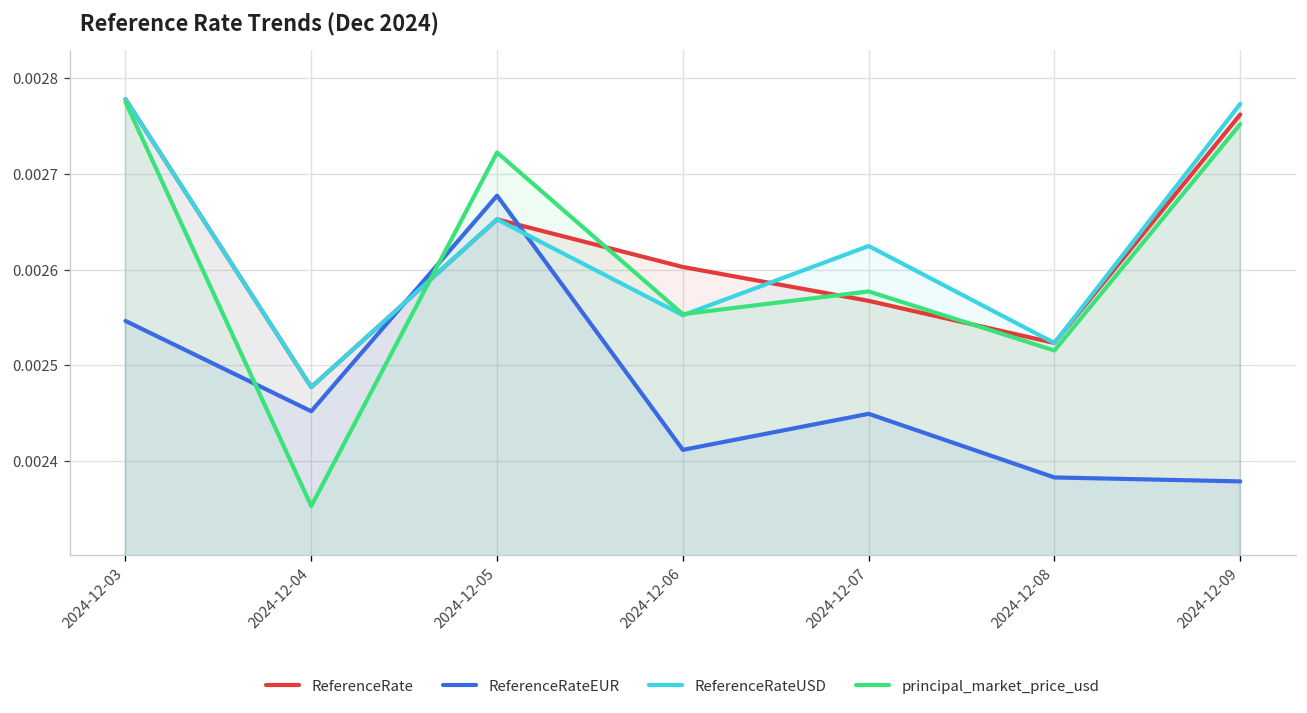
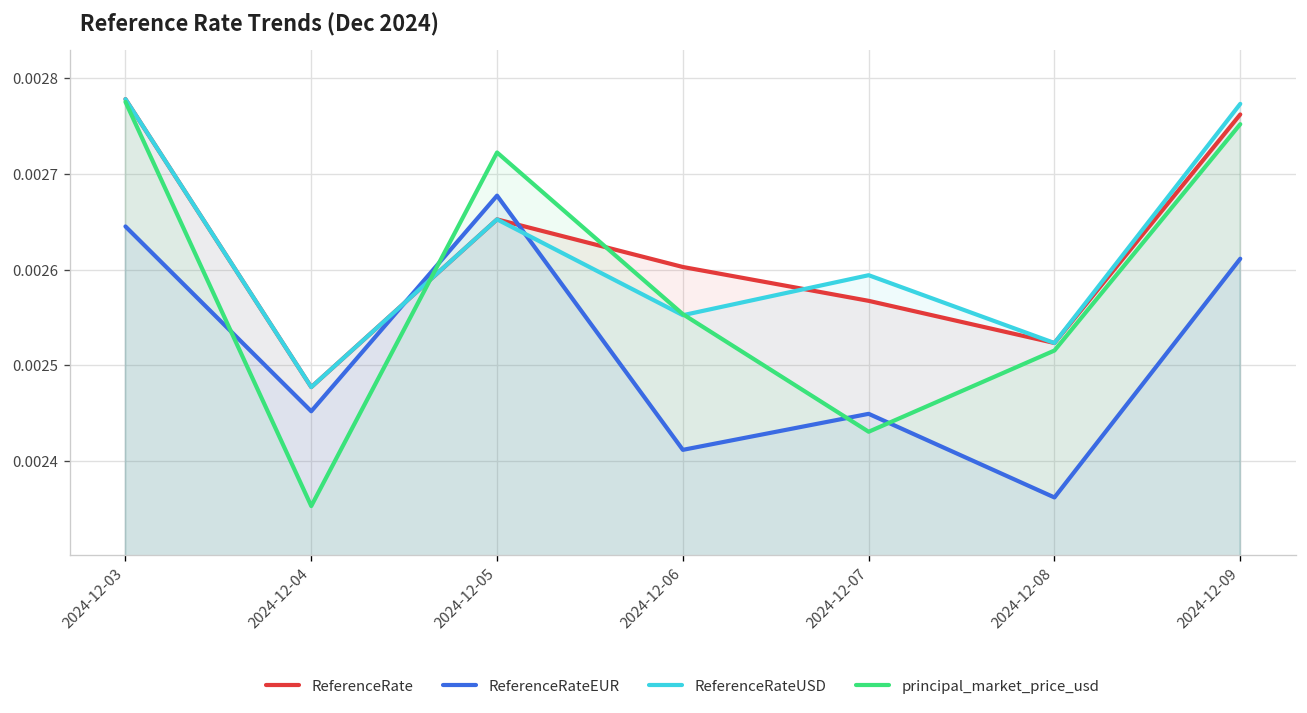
ReferenceRateEUR, 2024-12-03: 0.00255 -> 0.00265
ReferenceRateUSD, 2024-12-07: 0.00262 -> 0.00259
principal_market_price_usd, 2024-12-07: 0.00258 -> 0.00243
ReferenceRateEUR, 2024-12-08: 0.00238 -> 0.00236
ReferenceRateEUR, 2024-12-09: 0.00238 -> 0.00261
